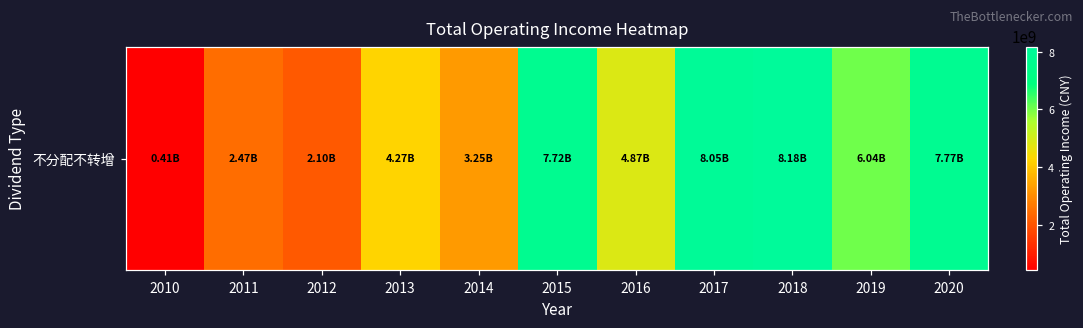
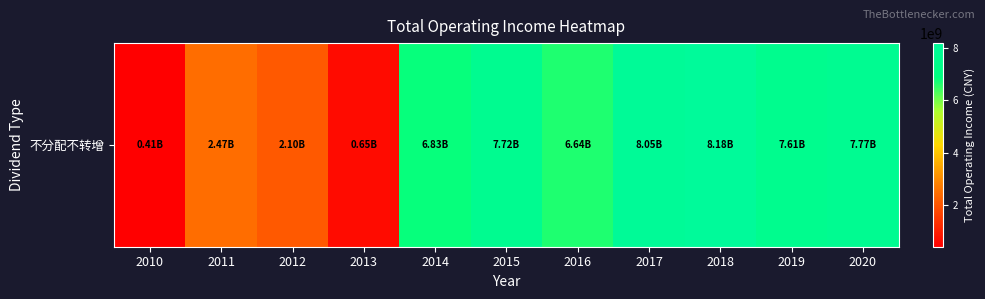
不分配不转增, 2013: 4.27B -> 0.65B
不分配不转增, 2014: 3.25B -> 6.83B
不分配不转增, 2016: 4.87B -> 6.64B
不分配不转增, 2019: 6.04B -> 7.61B
